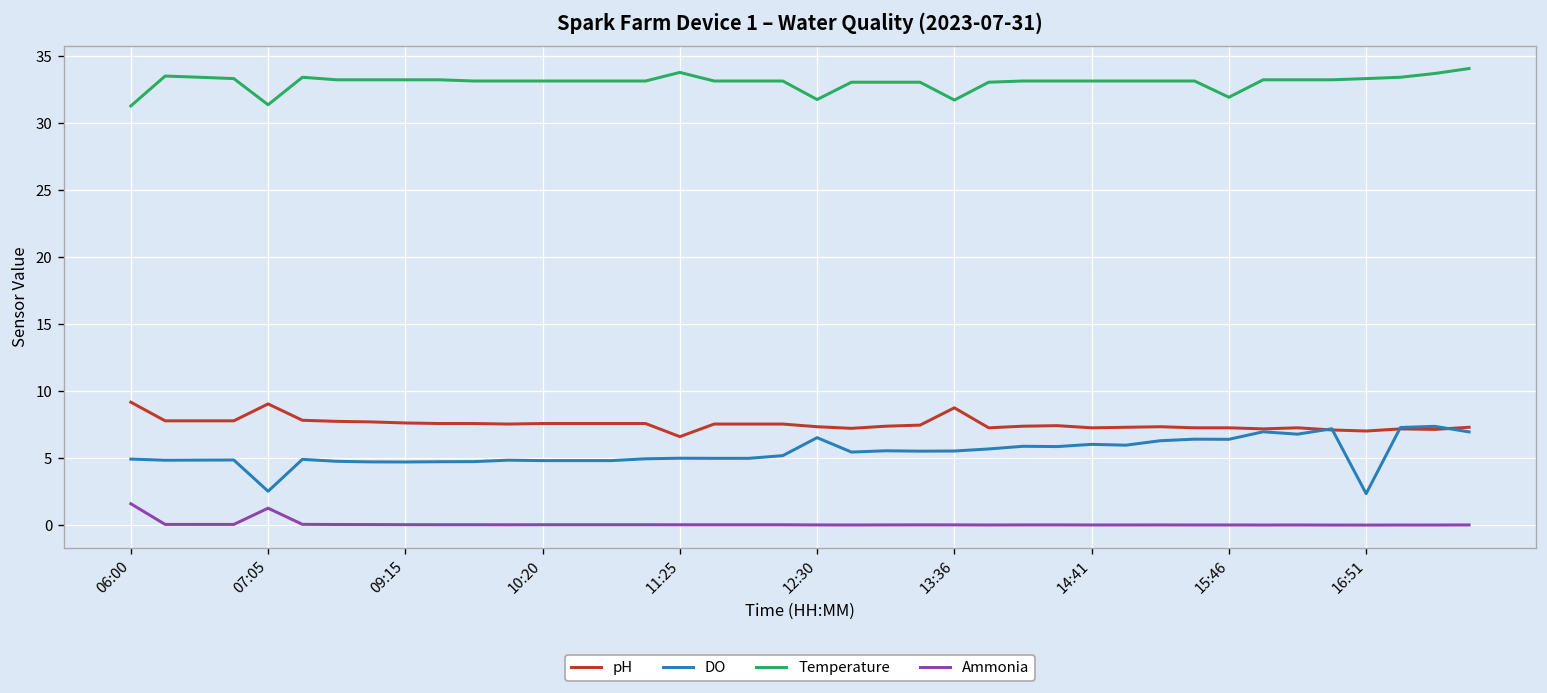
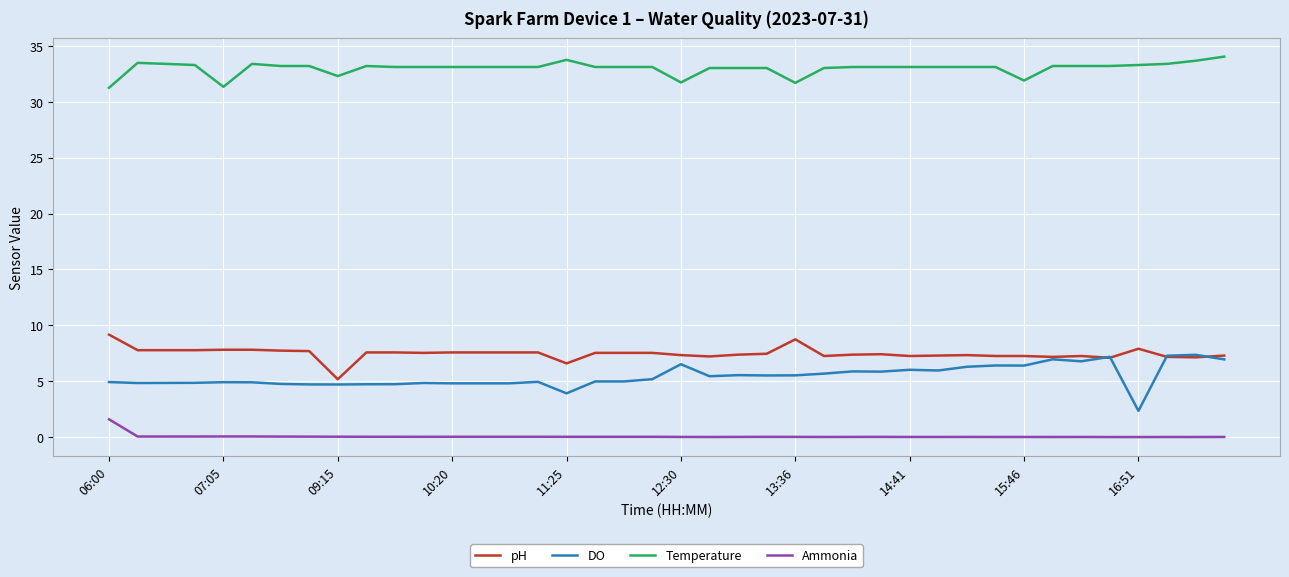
pH, 07:05: 9.0 -> 7.8
DO, 07:05: 2.5 -> 4.9
Ammonia, 07:05: 1.3 -> 0.1
pH, 09:15: 7.6 -> 5.2
Temperature, 09:15: 33.2 -> 32.3
DO, 11:25: 5.0 -> 3.9
pH, 16:51: 7.0 -> 7.9
